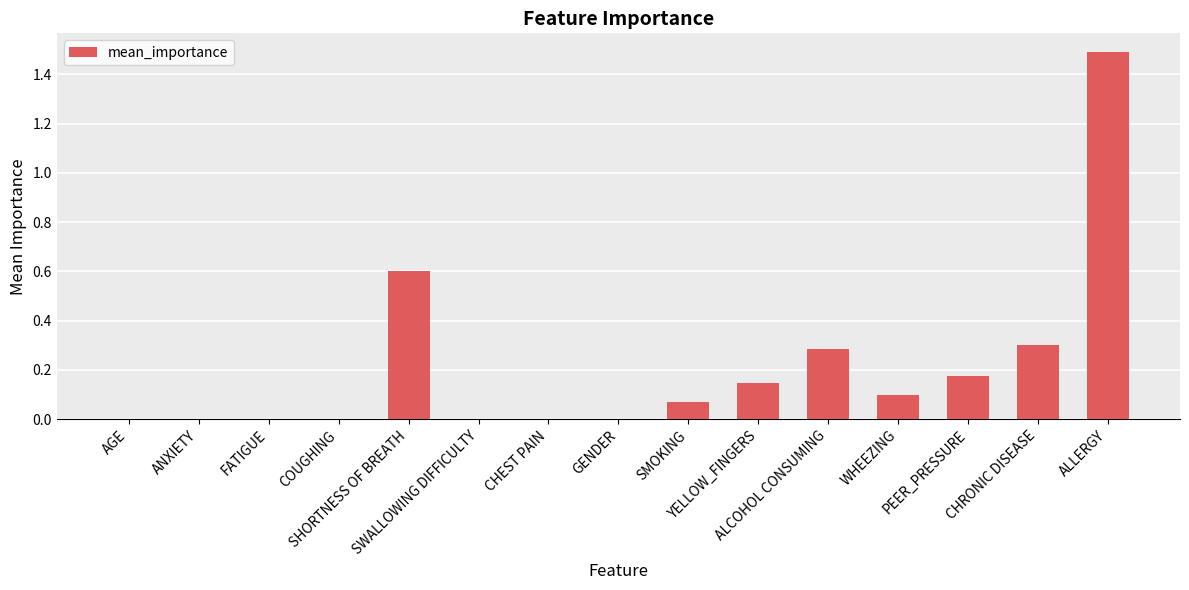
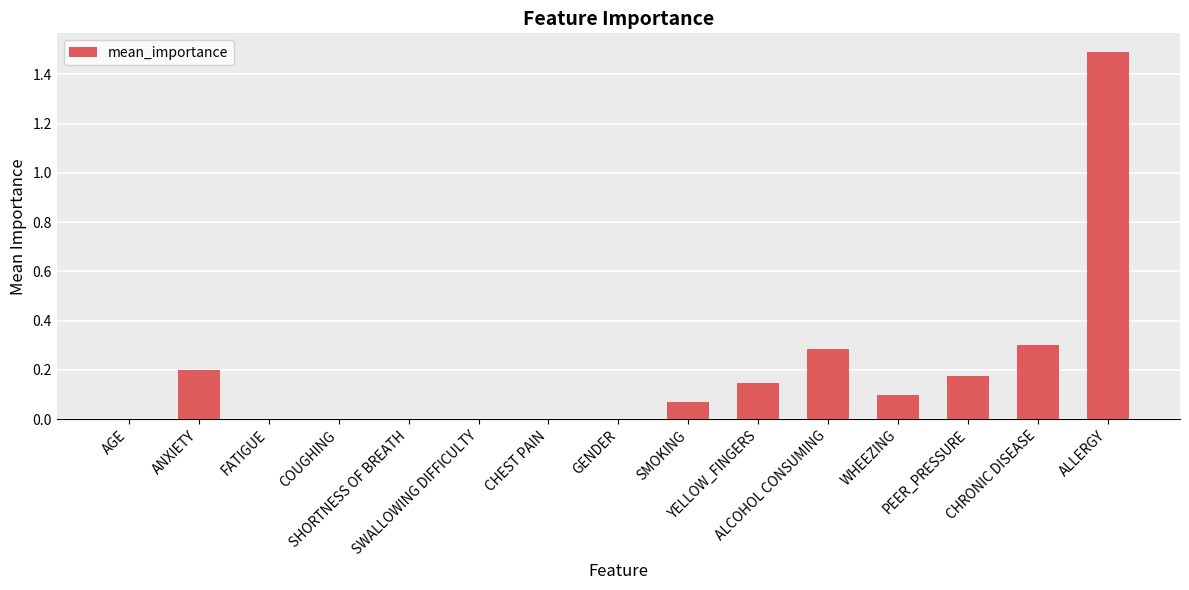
ANXIETY: 0.0 -> 0.2
SHORTNESS OF BREATH: 0.6 -> 0.0
